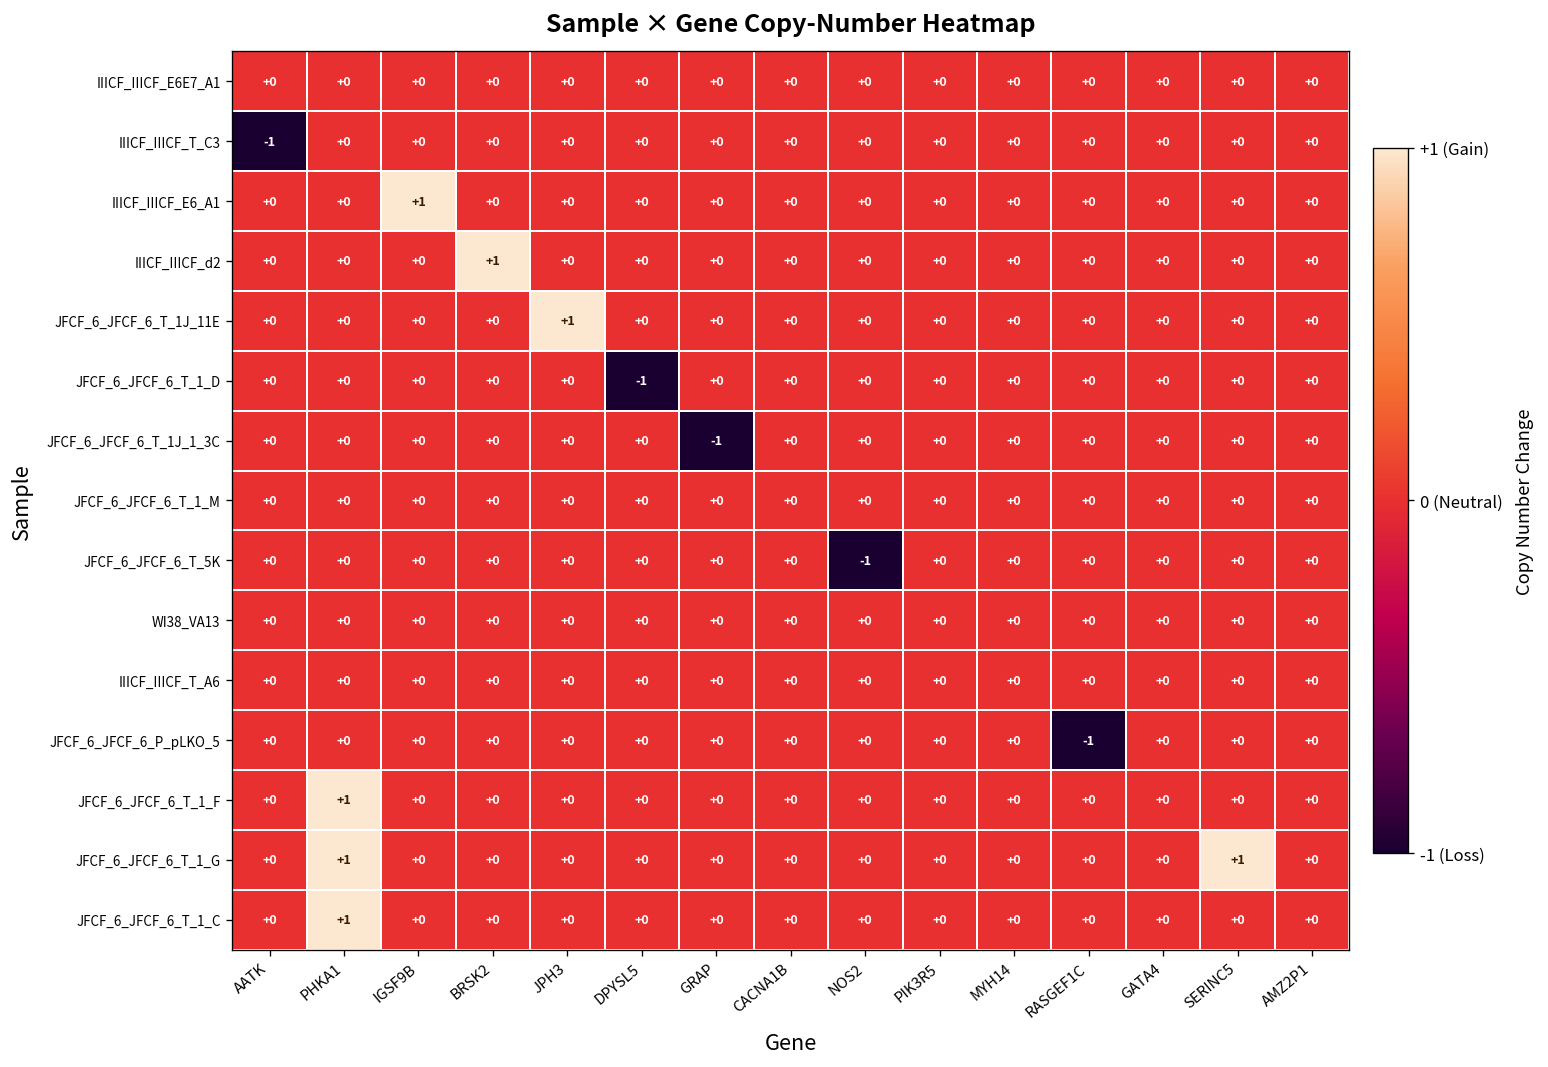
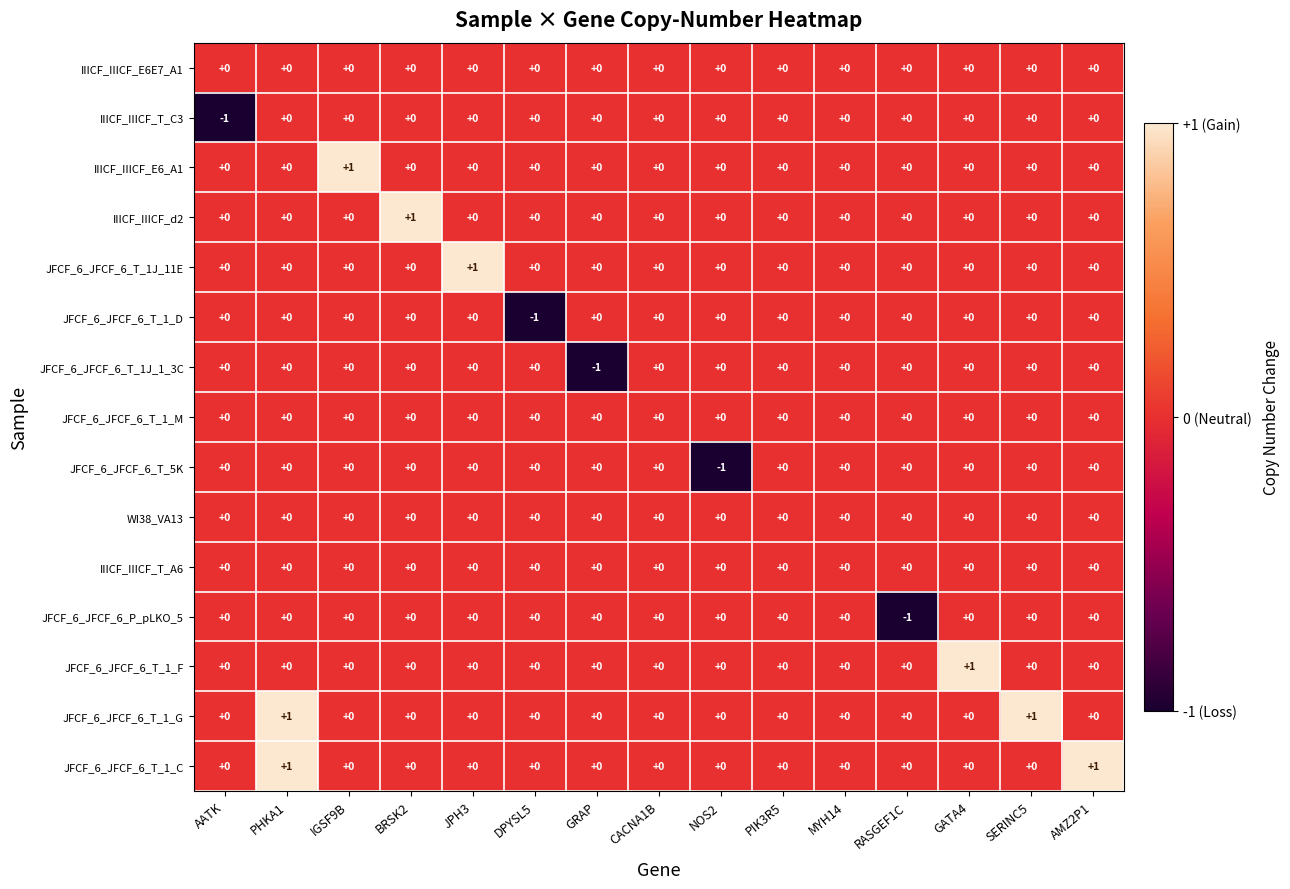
JFCF_6_JFCF_6_T_1_F, PHKA1: +1 -> +0
JFCF_6_JFCF_6_T_1_F, GATA4: +0 -> +1
JFCF_6_JFCF_6_T_1_C, AMZ2P1: +0 -> +1
